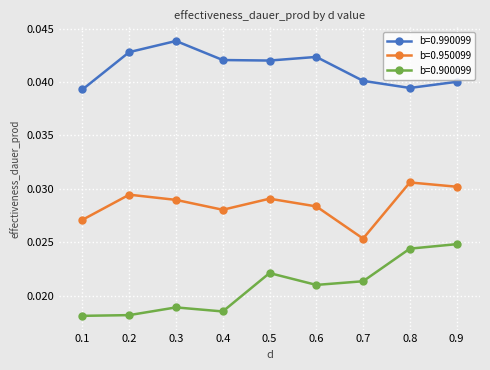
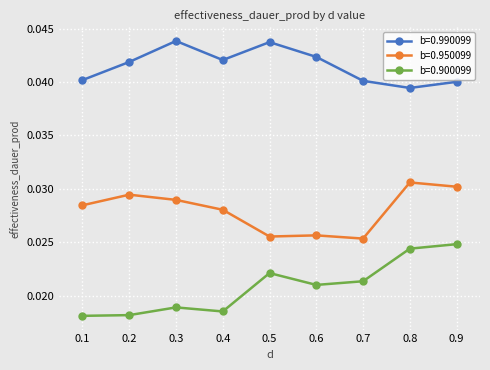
b=0.990099, 0.1: 0.0393 -> 0.0402
b=0.950099, 0.1: 0.0271 -> 0.0285
b=0.990099, 0.2: 0.0428 -> 0.0419
b=0.990099, 0.5: 0.0420 -> 0.0437
b=0.950099, 0.5: 0.0291 -> 0.0255
b=0.950099, 0.6: 0.0284 -> 0.0256
